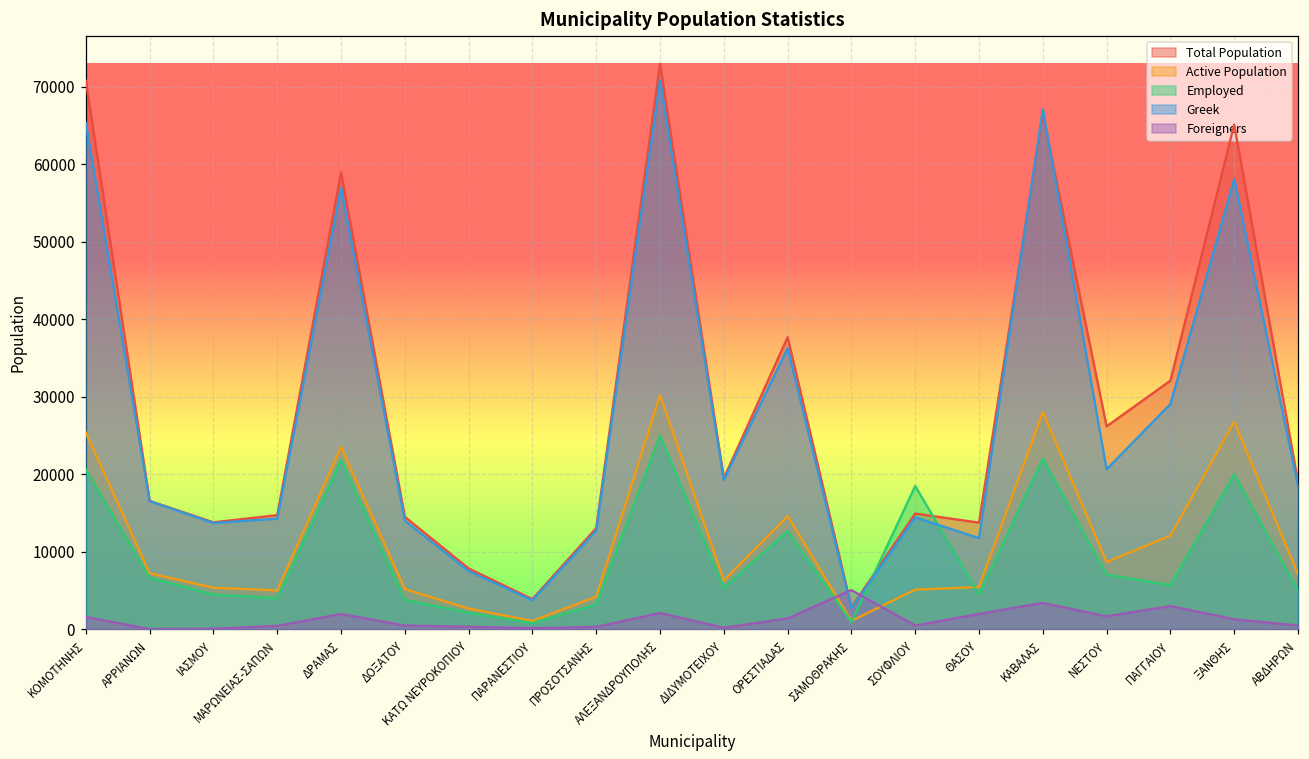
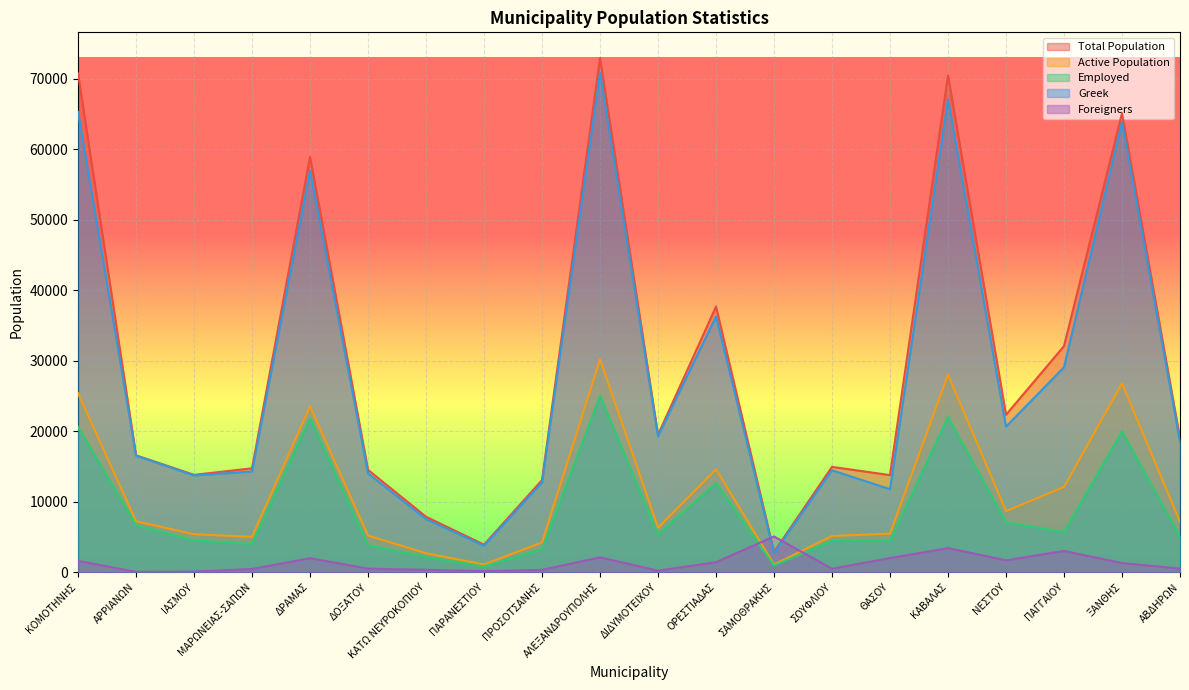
Employed, ΣΟΥΦΛΙΟΥ: 18000 -> 4000
Total Population, ΚΑΒΑΛΑΣ: 66000 -> 71000
Total Population, ΝΕΣΤΟΥ: 26000 -> 22000
Greek, ΞΑΝΘΗΣ: 58000 -> 64000
